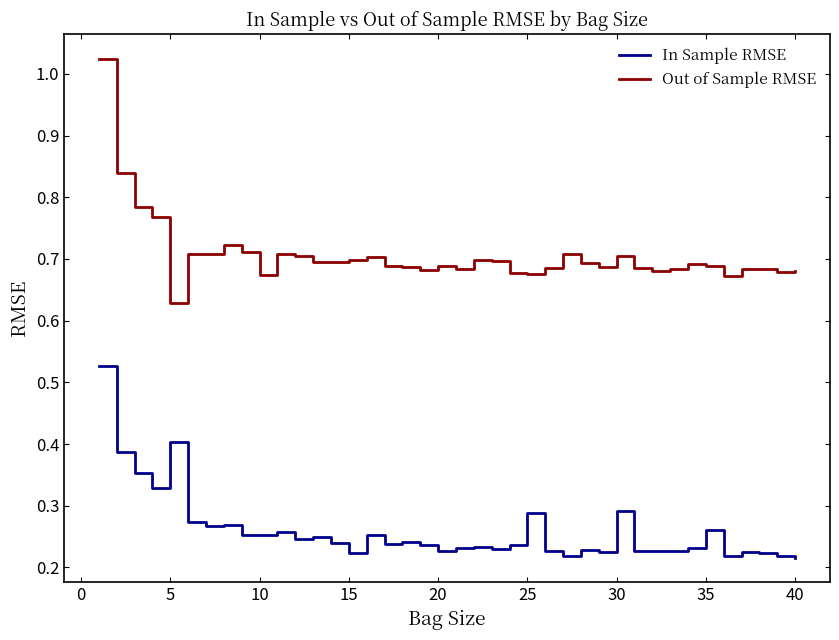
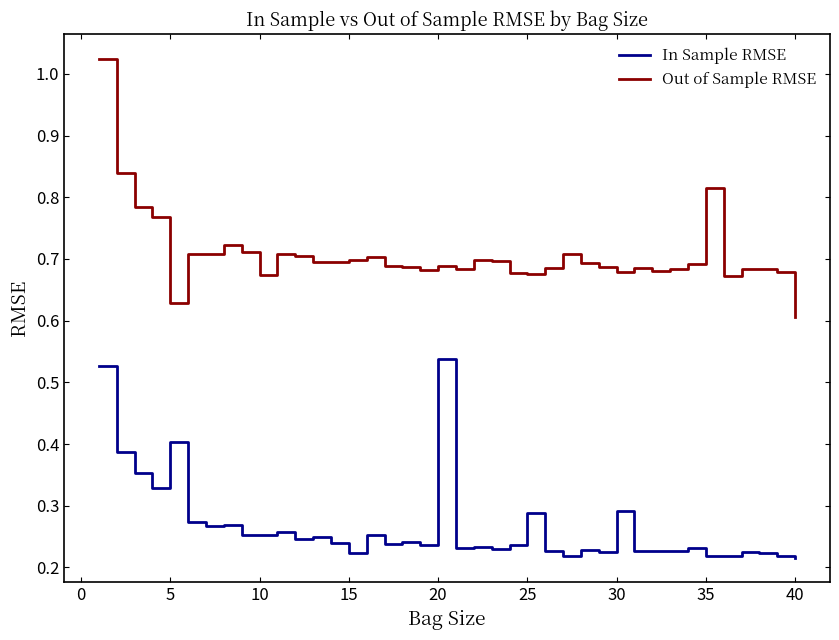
In Sample RMSE, 20: 0.23 -> 0.54
Out of Sample RMSE, 30: 0.70 -> 0.68
In Sample RMSE, 35: 0.26 -> 0.22
Out of Sample RMSE, 35: 0.69 -> 0.82
Out of Sample RMSE, 40: 0.68 -> 0.61
